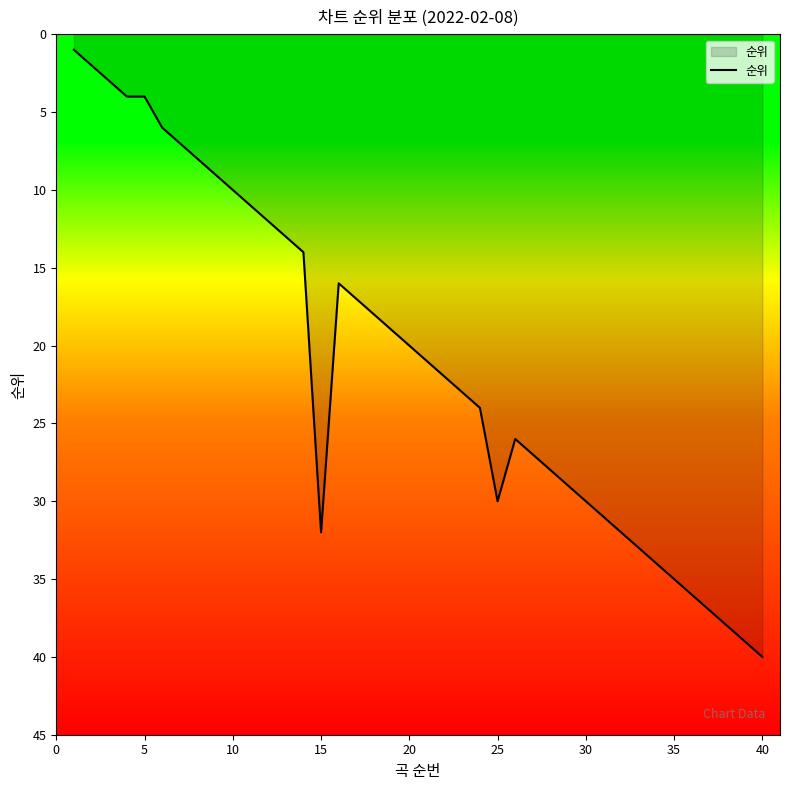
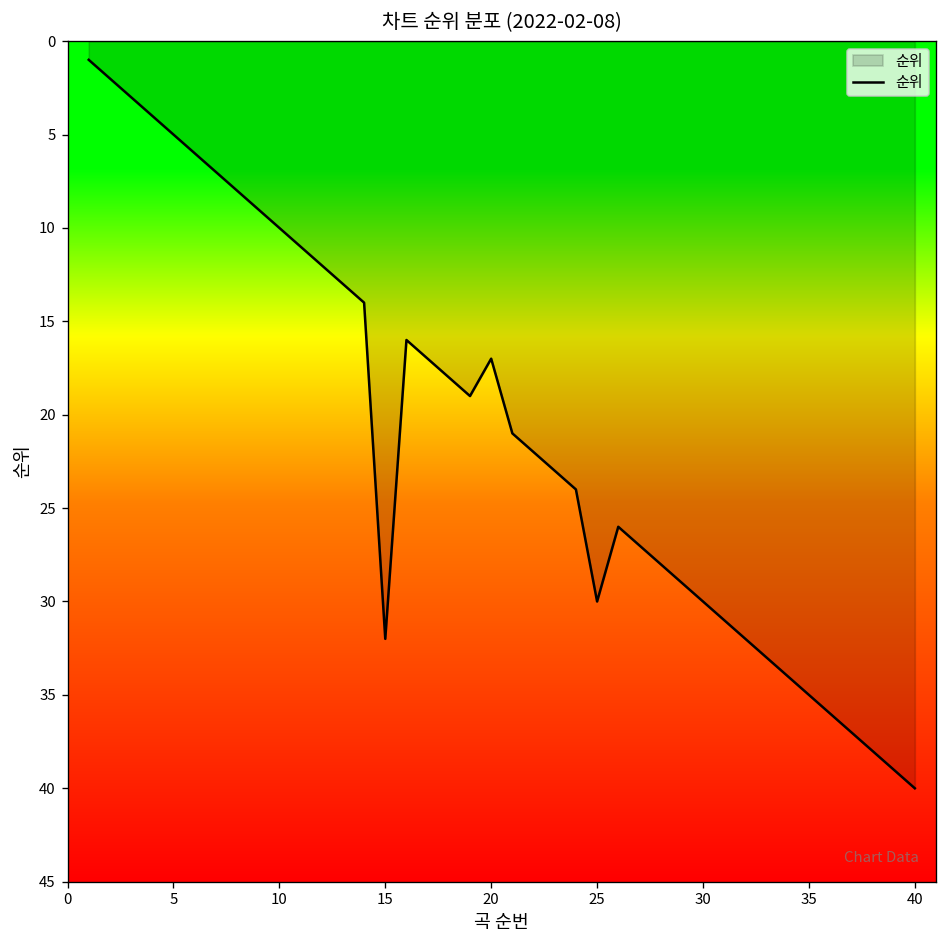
5: 4 -> 5
20: 20 -> 17
